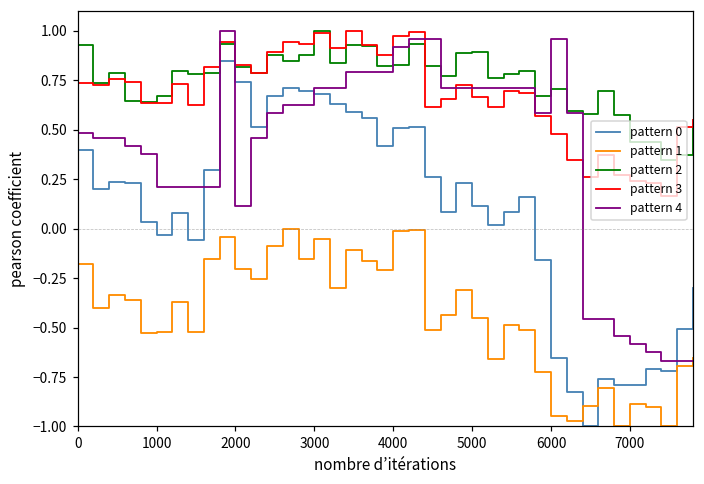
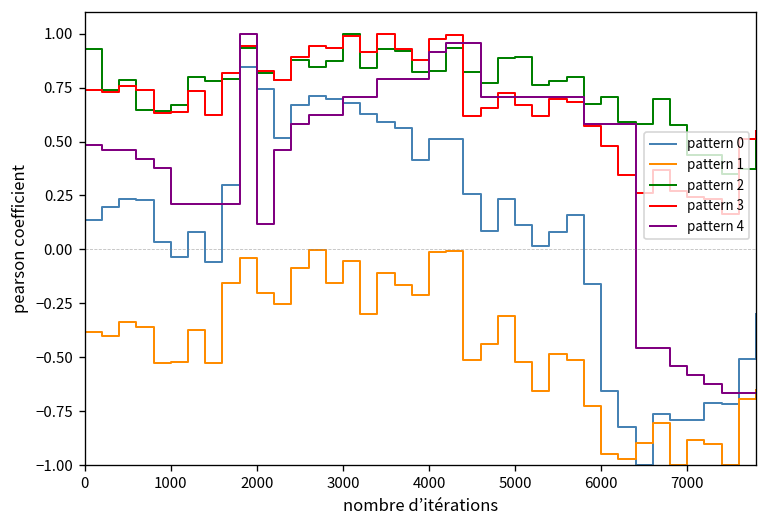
pattern 0, 0: 0.40 -> 0.14
pattern 1, 0: -0.18 -> -0.38
pattern 1, 5000: -0.45 -> -0.52
pattern 4, 6000: 0.96 -> 0.58
